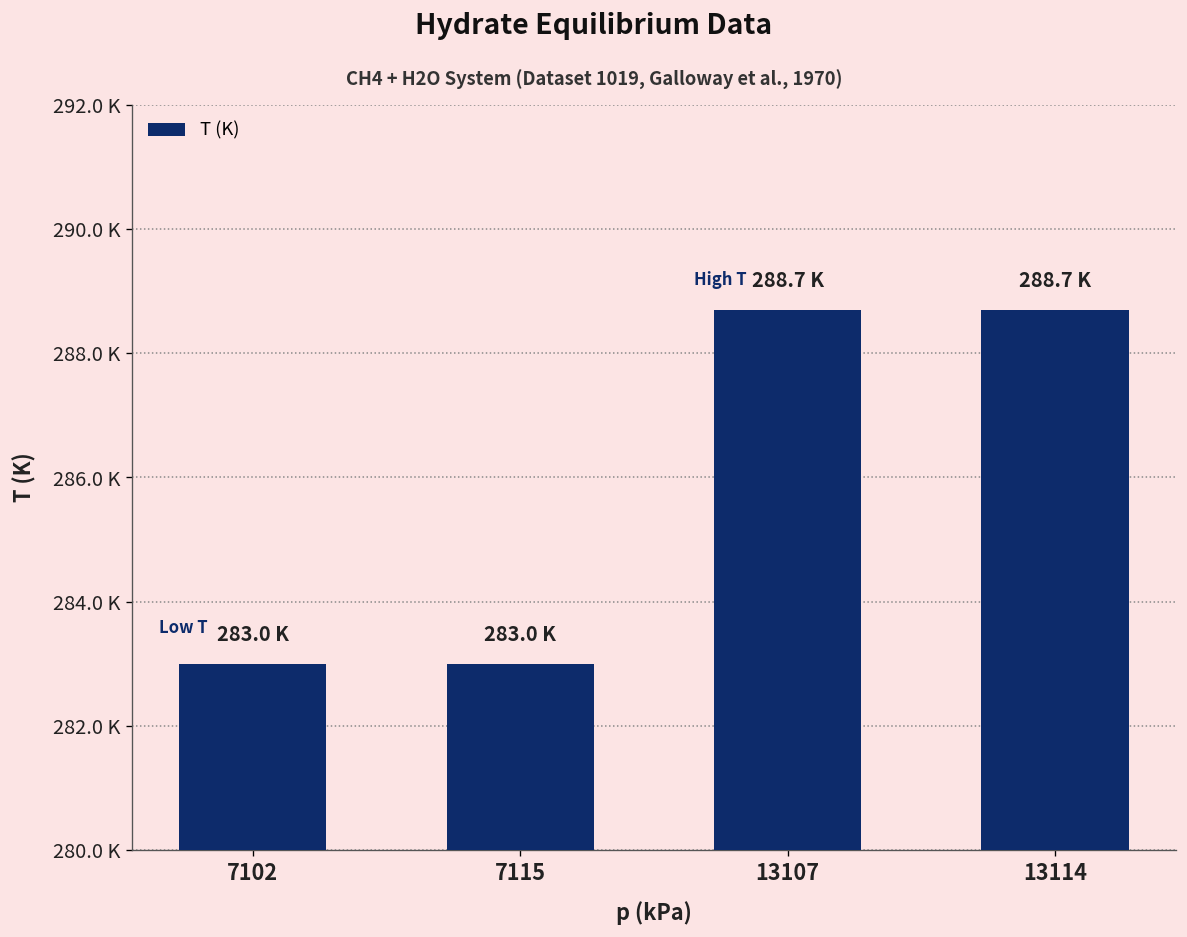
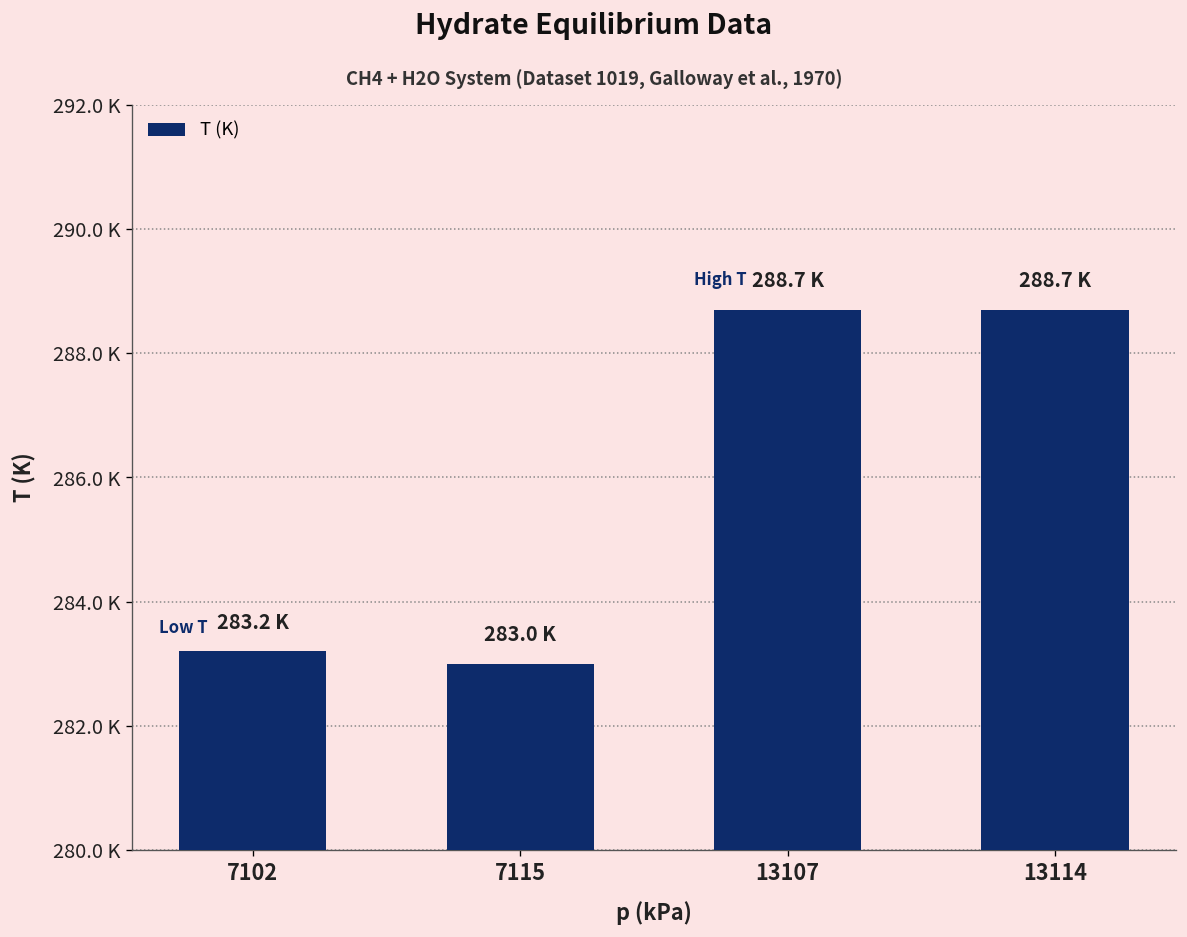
7102: 283.0 -> 283.2
